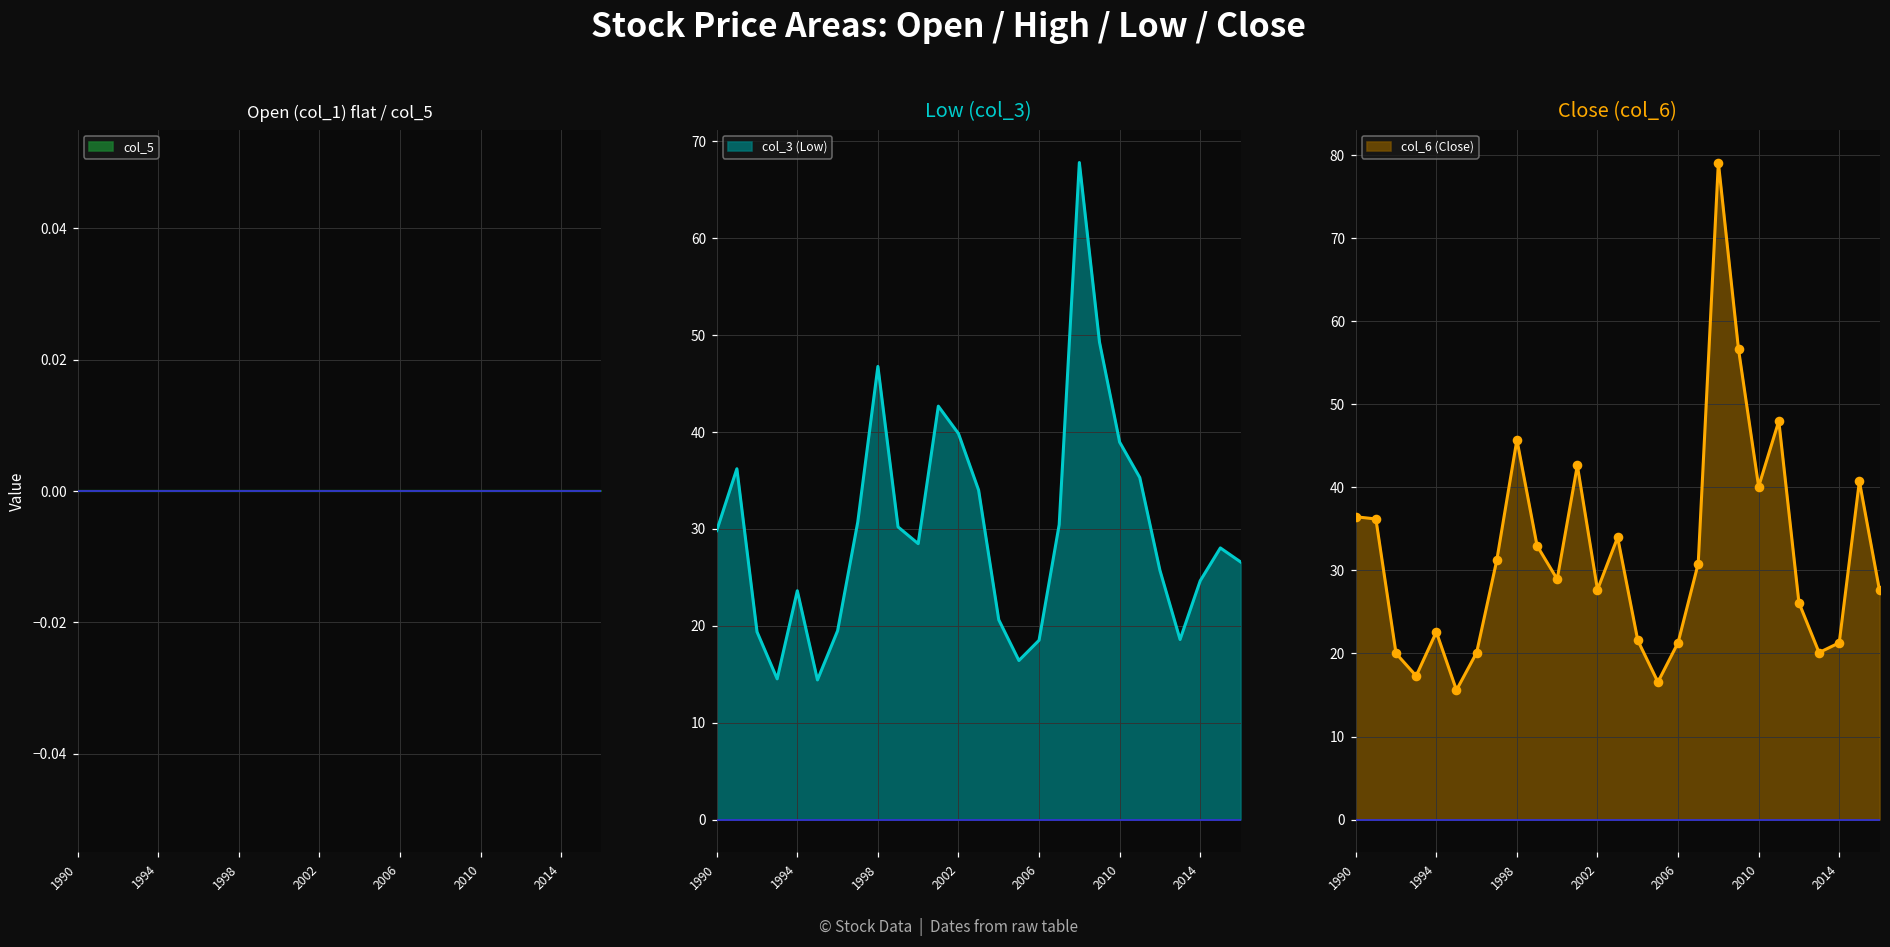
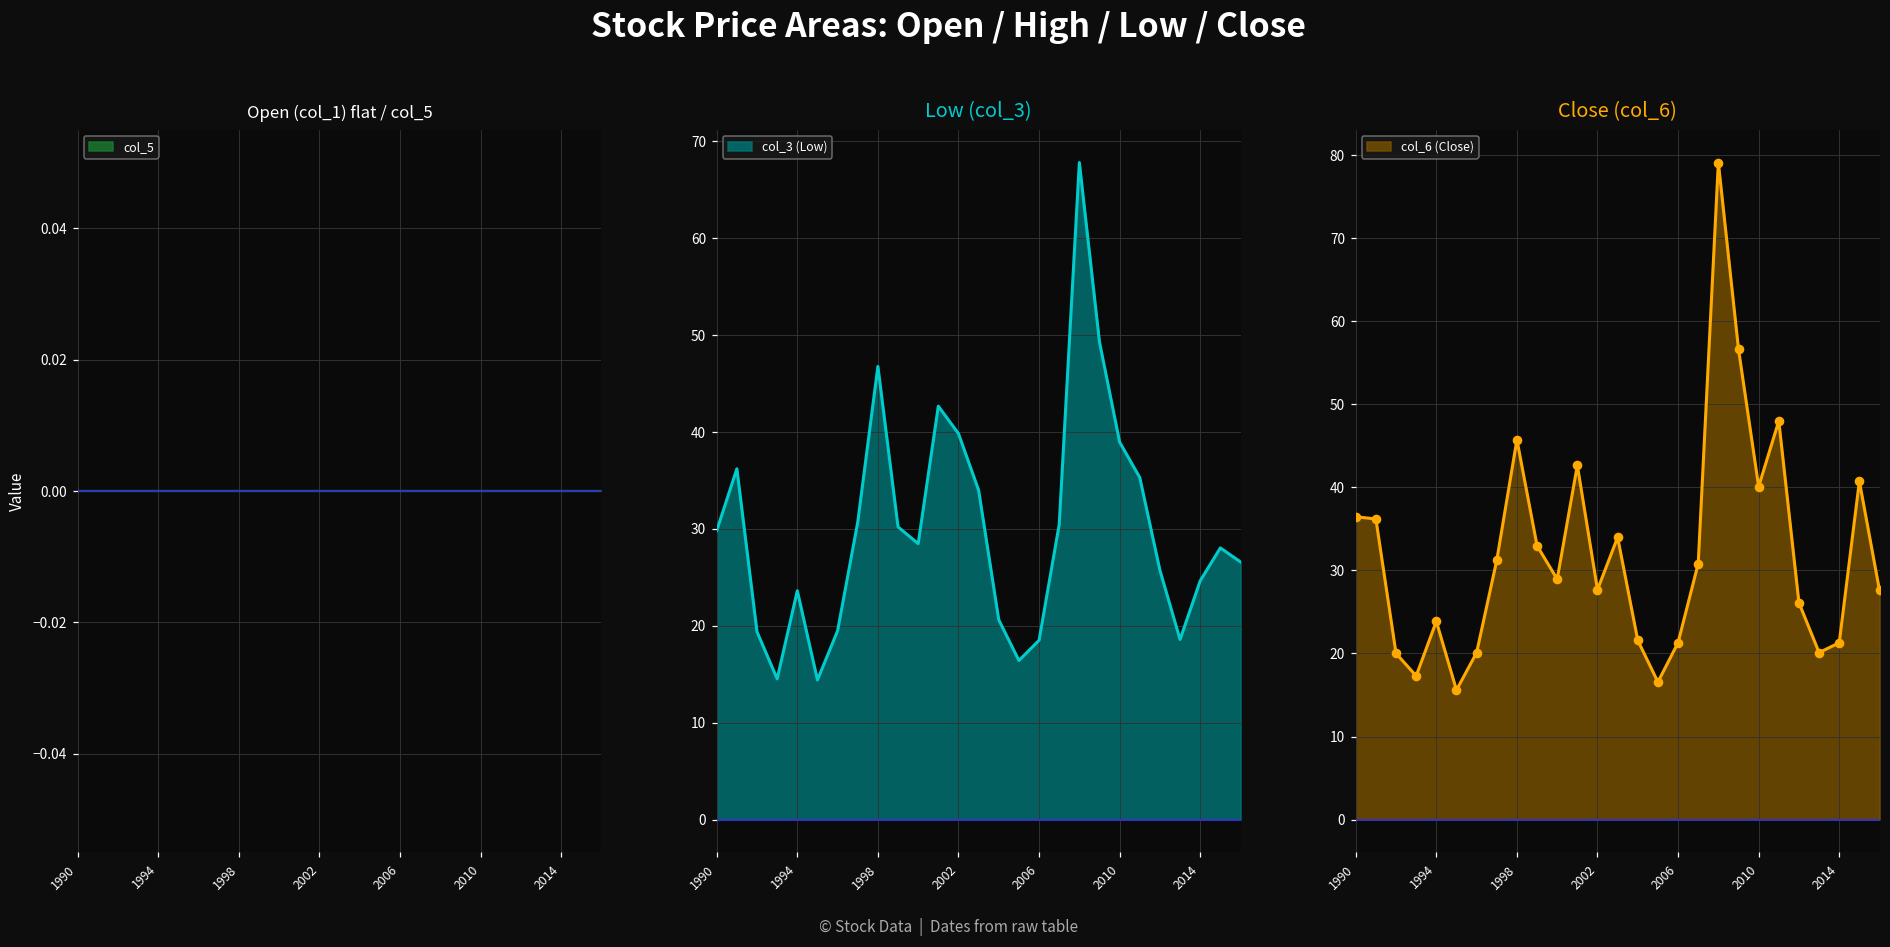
Close (col_6), 1994: 23 -> 24
